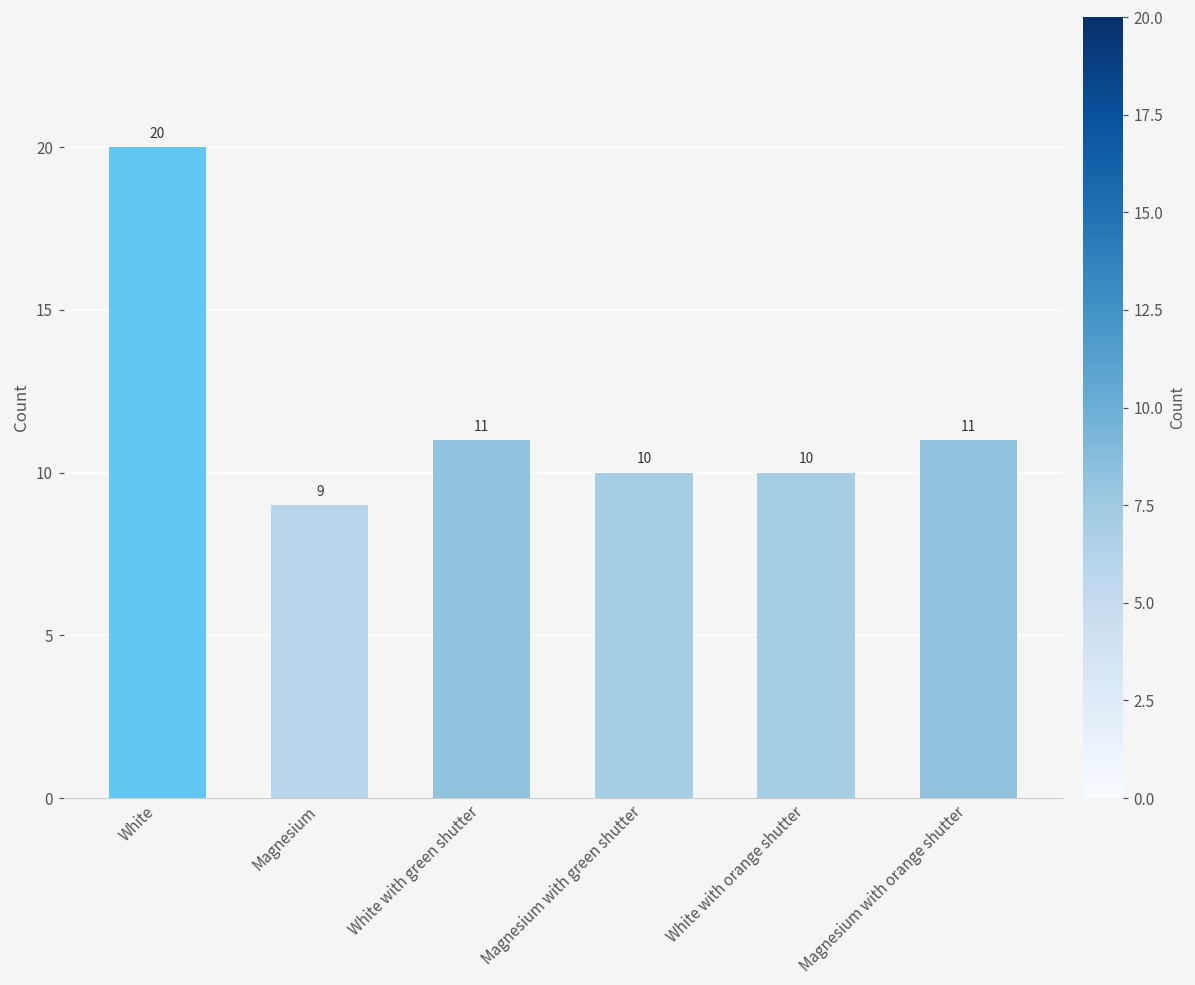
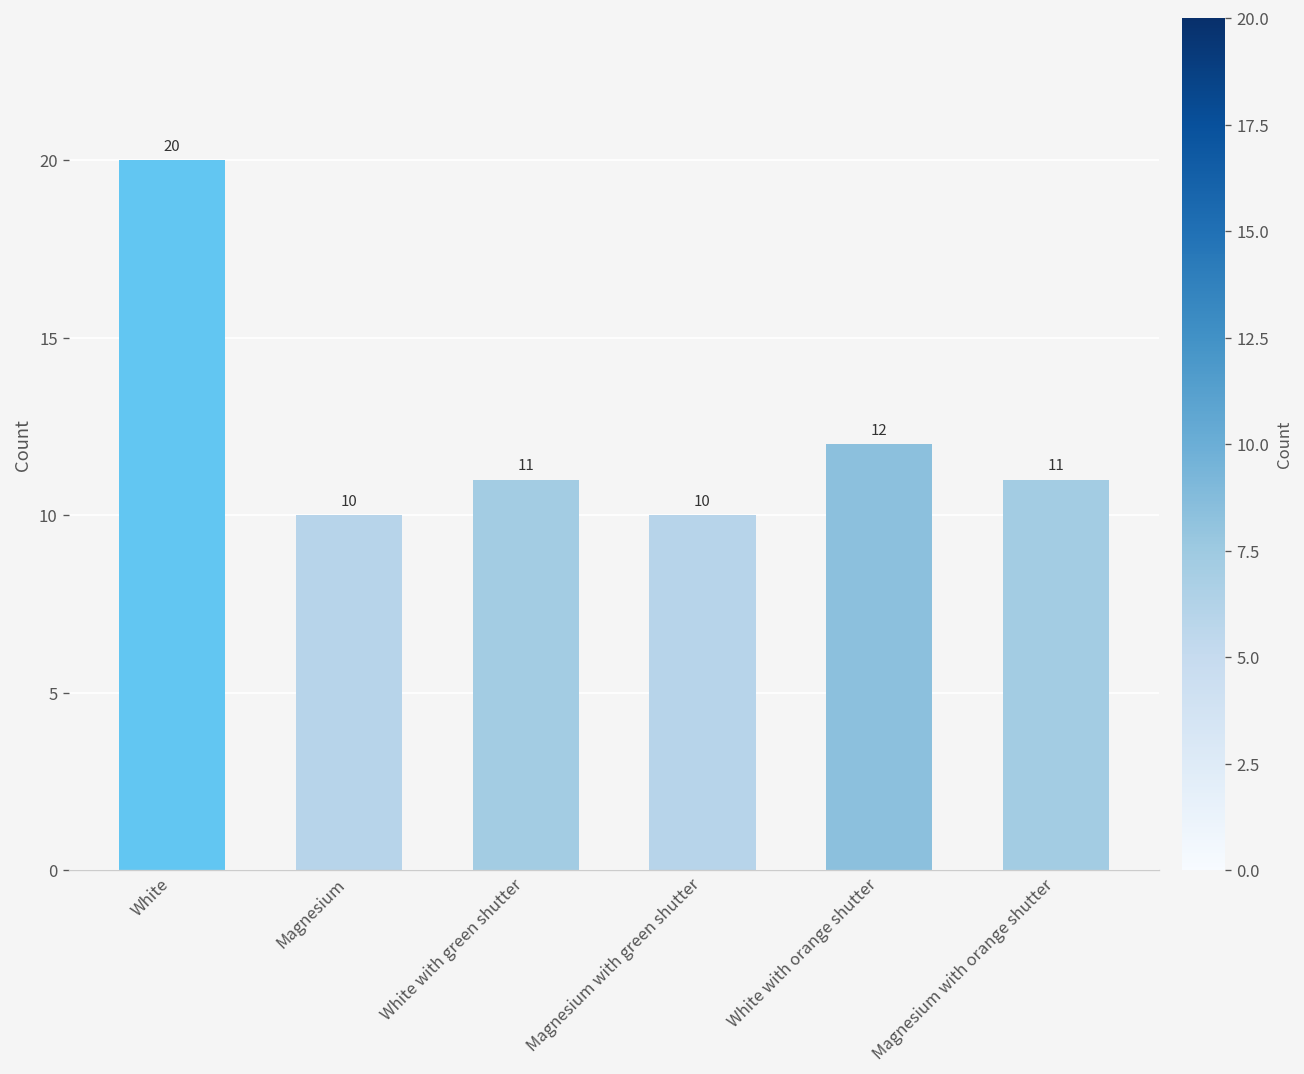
Magnesium: 9 -> 10
White with orange shutter: 10 -> 12
